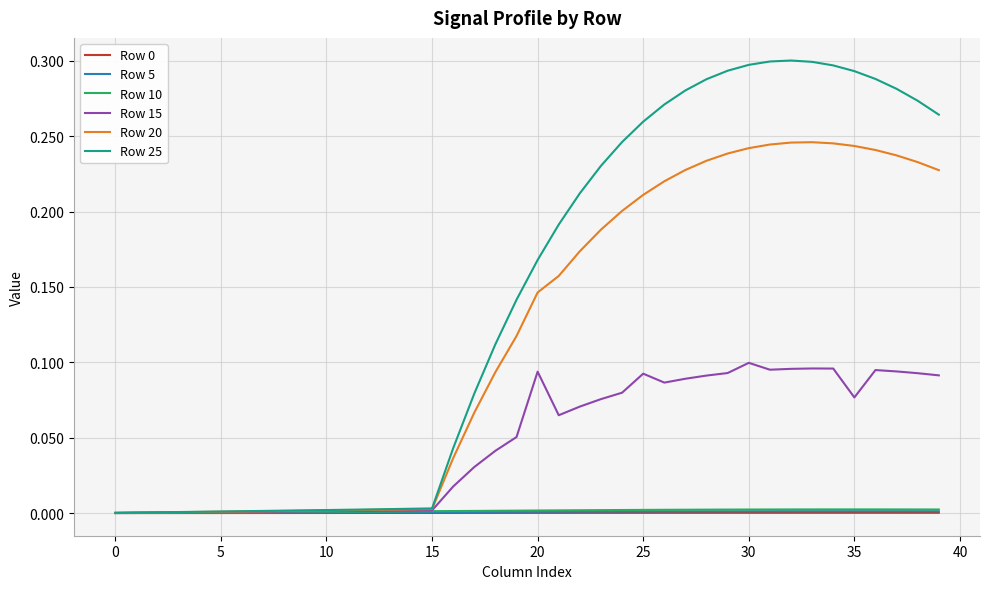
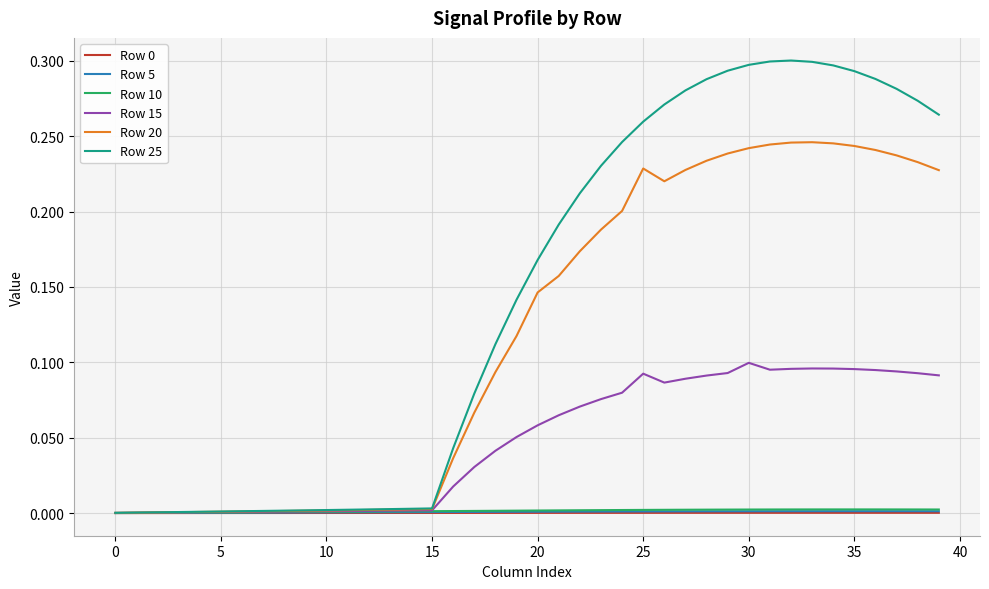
Row 15, 20: 0.094 -> 0.058
Row 20, 25: 0.211 -> 0.229
Row 15, 35: 0.077 -> 0.096
